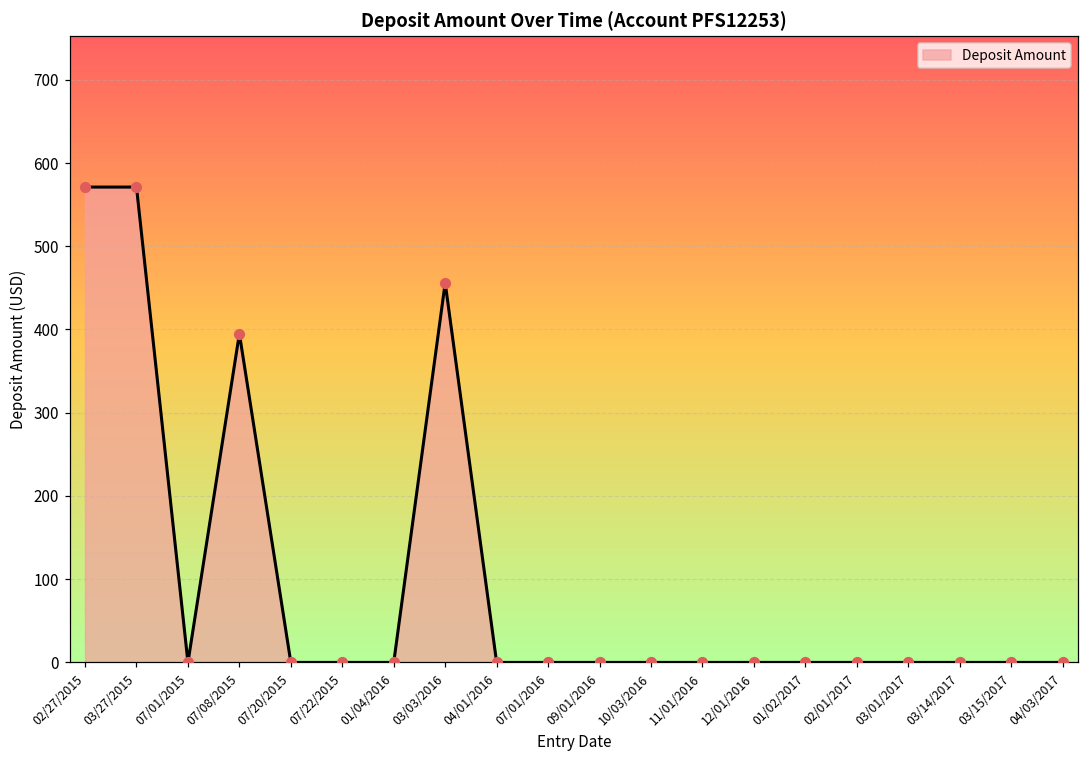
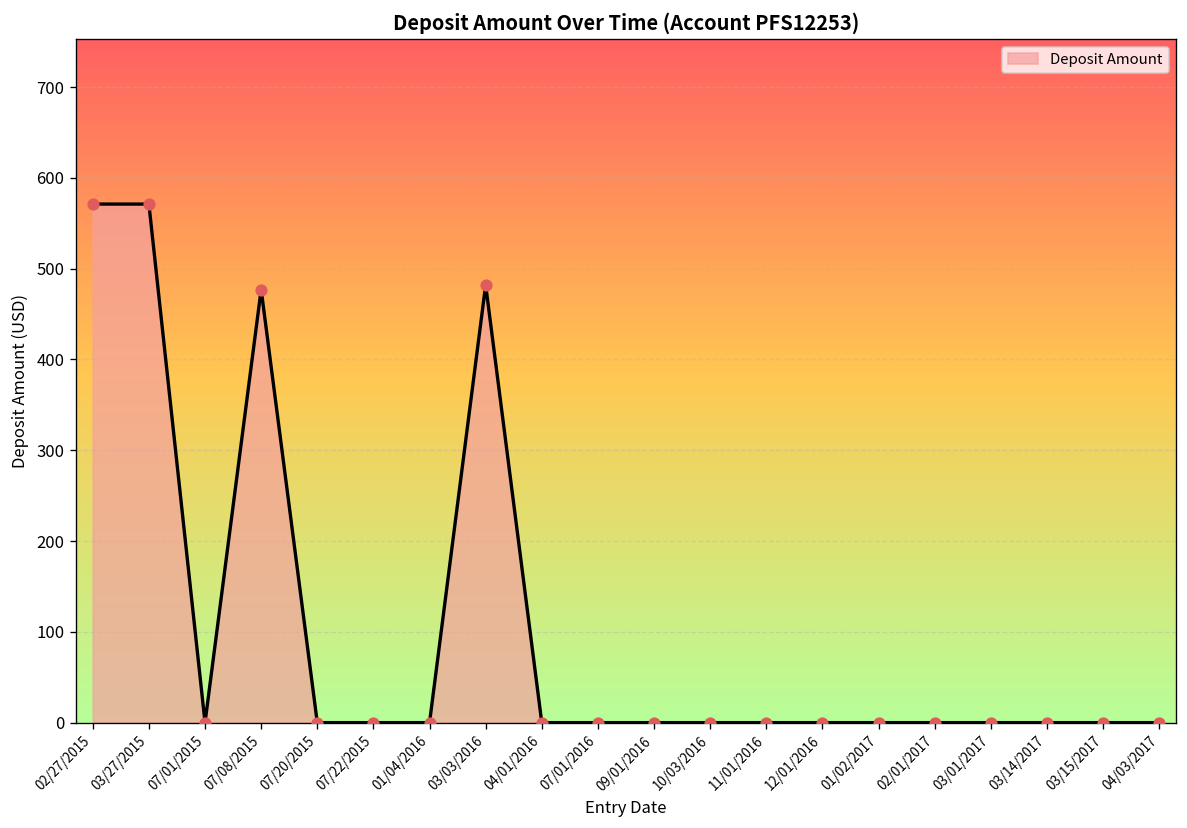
07/08/2015: 400 -> 480
03/03/2016: 460 -> 480
